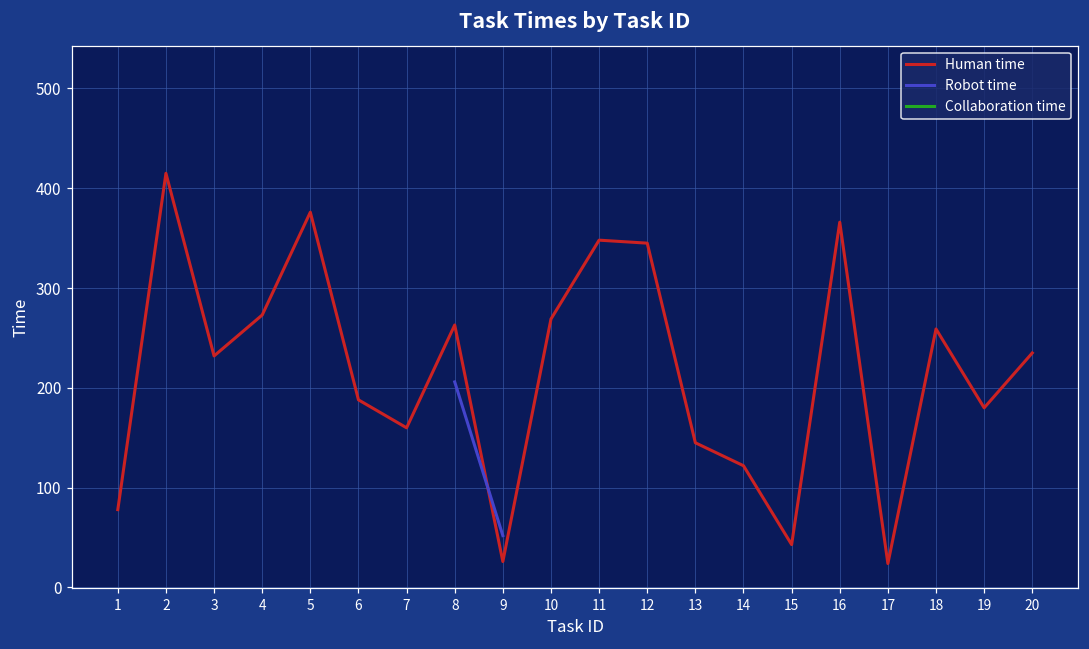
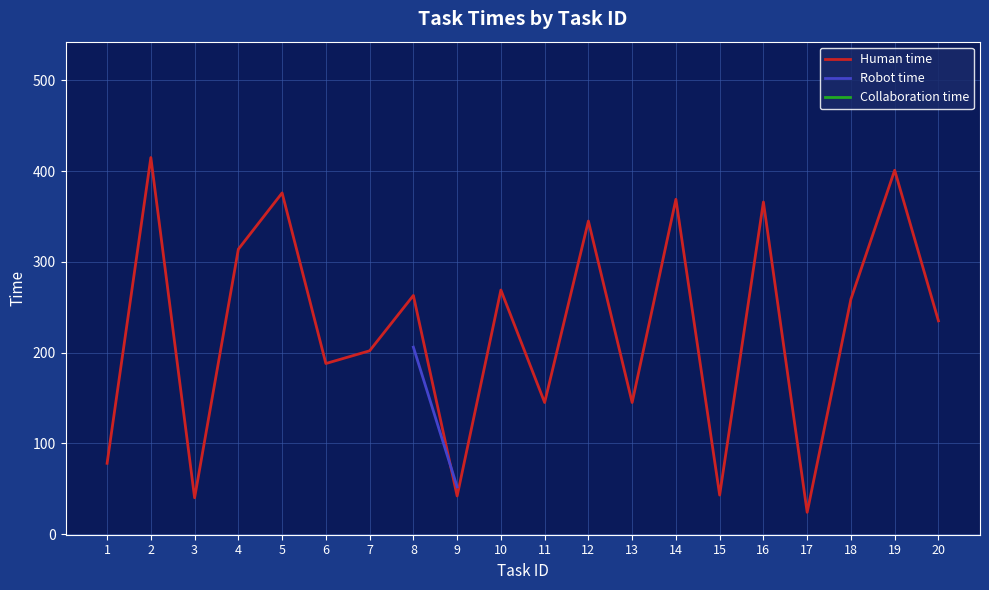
Human time, 3: 230 -> 40
Human time, 4: 270 -> 310
Human time, 7: 160 -> 200
Human time, 9: 30 -> 40
Human time, 11: 350 -> 150
Human time, 14: 120 -> 370
Human time, 19: 180 -> 400
